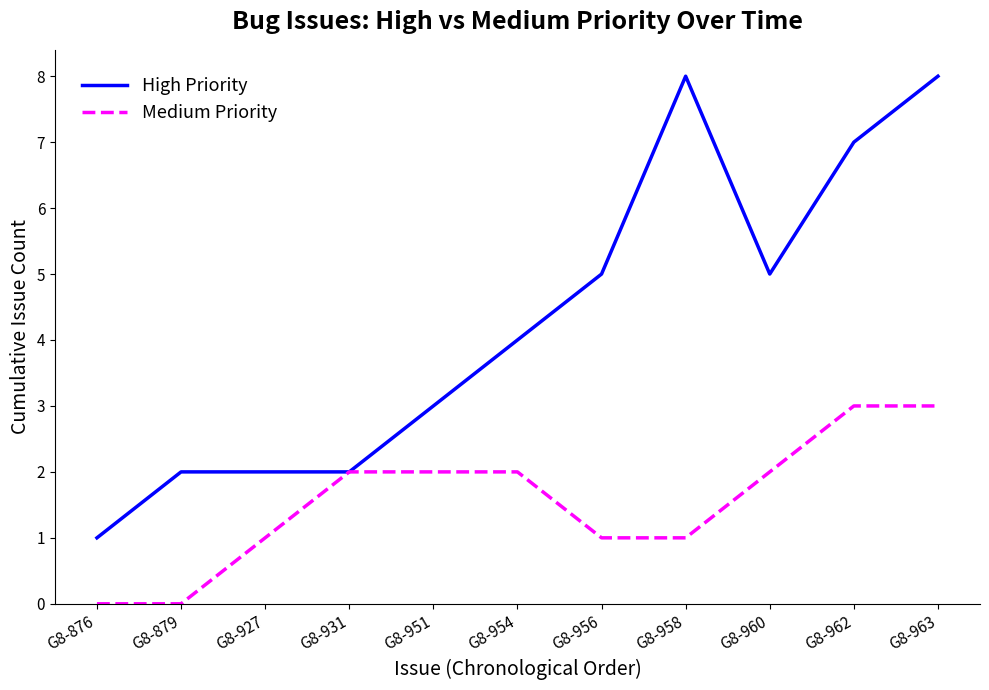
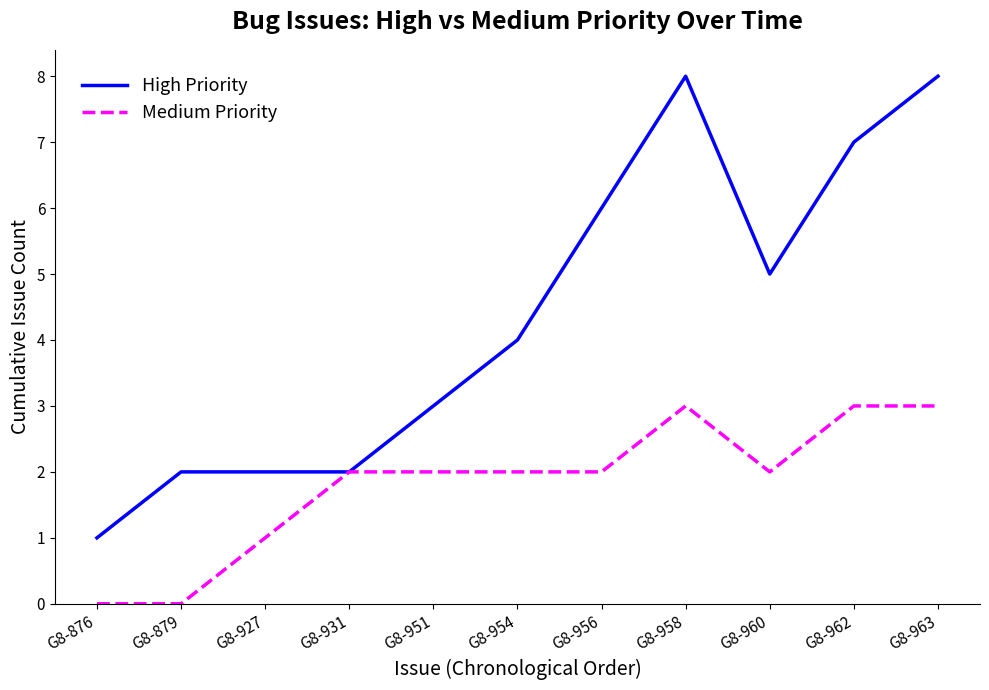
High Priority, G8-956: 5 -> 6
Medium Priority, G8-956: 1 -> 2
Medium Priority, G8-958: 1 -> 3
